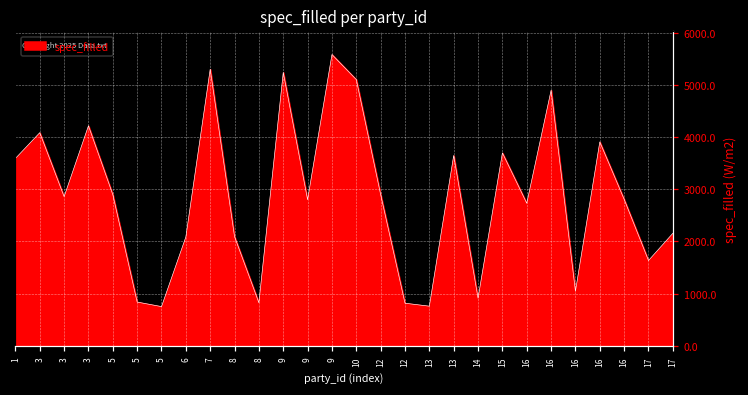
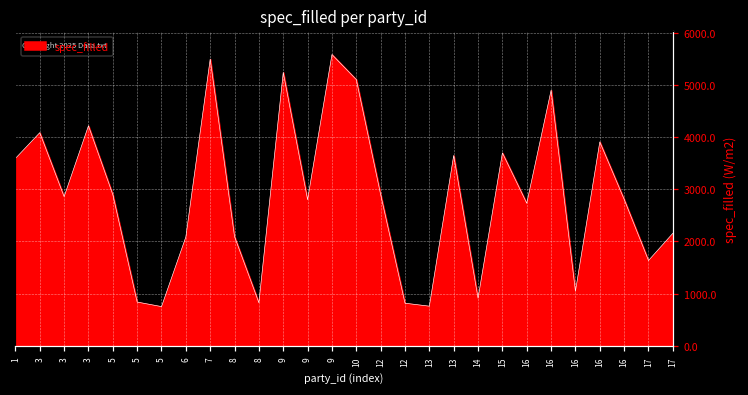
7: 5300 -> 5500
